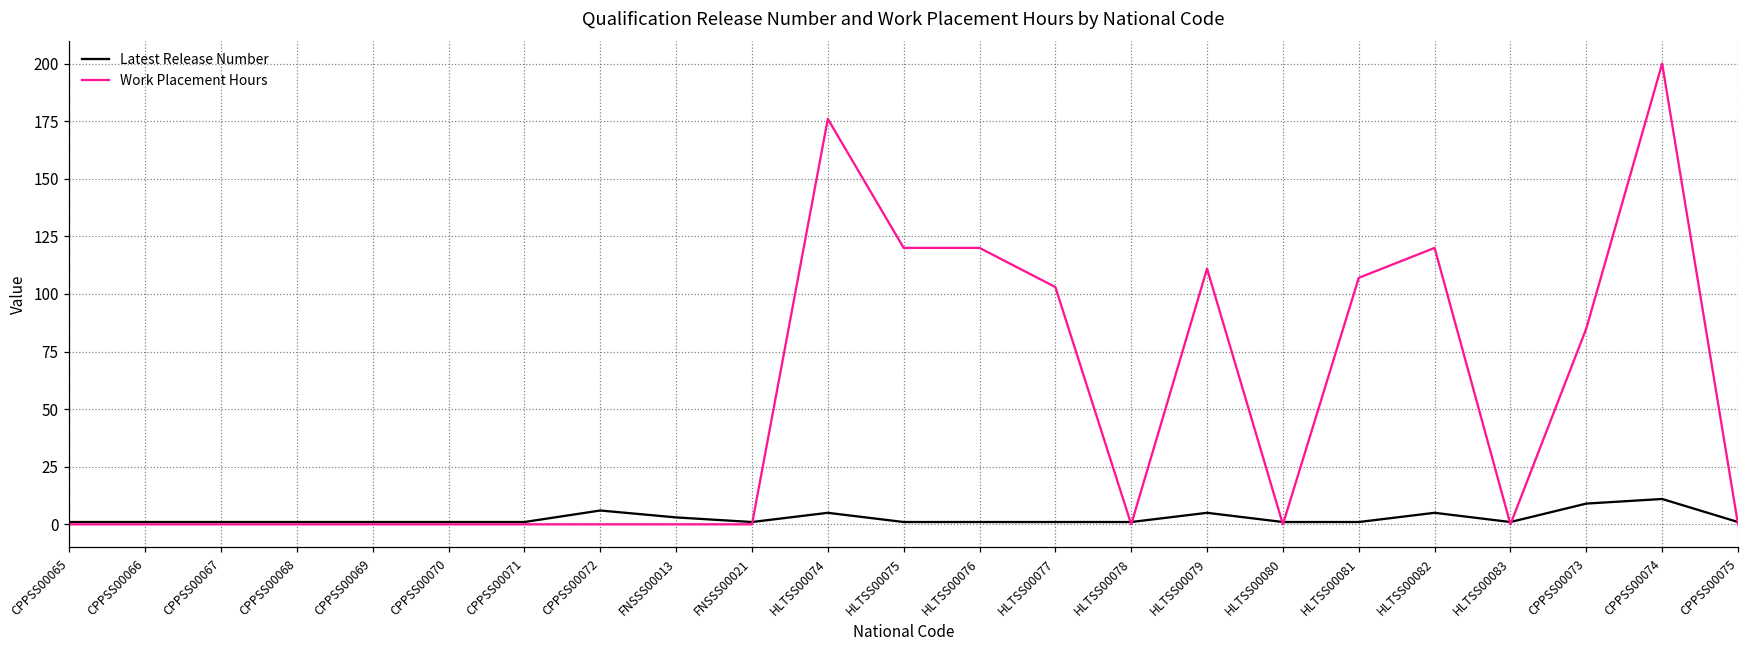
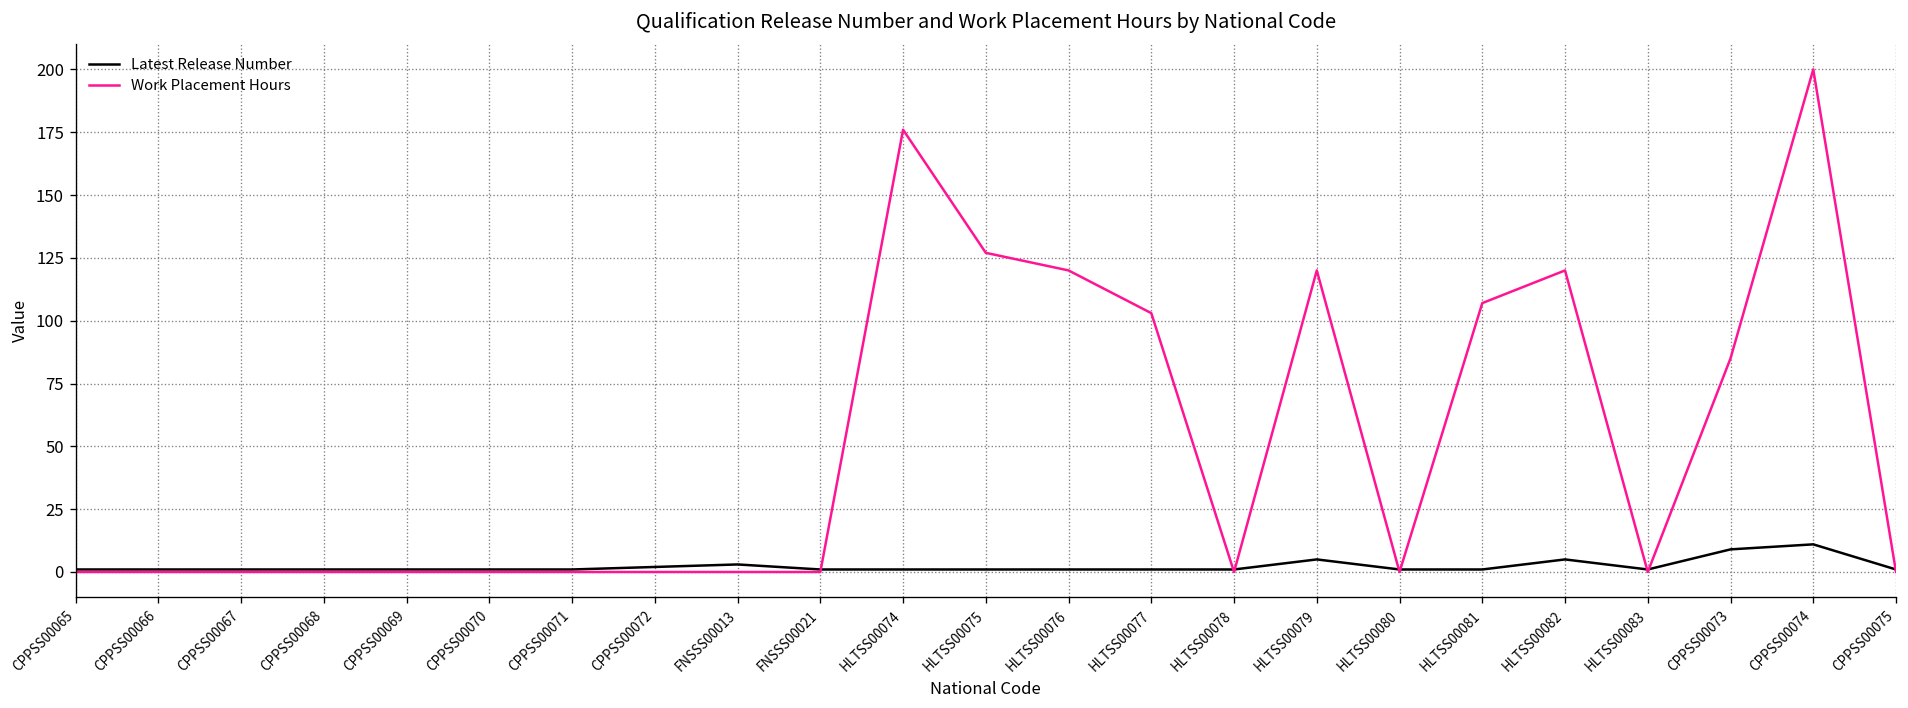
Latest Release Number, CPPSS00072: 6 -> 2
Latest Release Number, HLTSS00074: 5 -> 1
Work Placement Hours, HLTSS00075: 120 -> 127
Work Placement Hours, HLTSS00079: 111 -> 120
